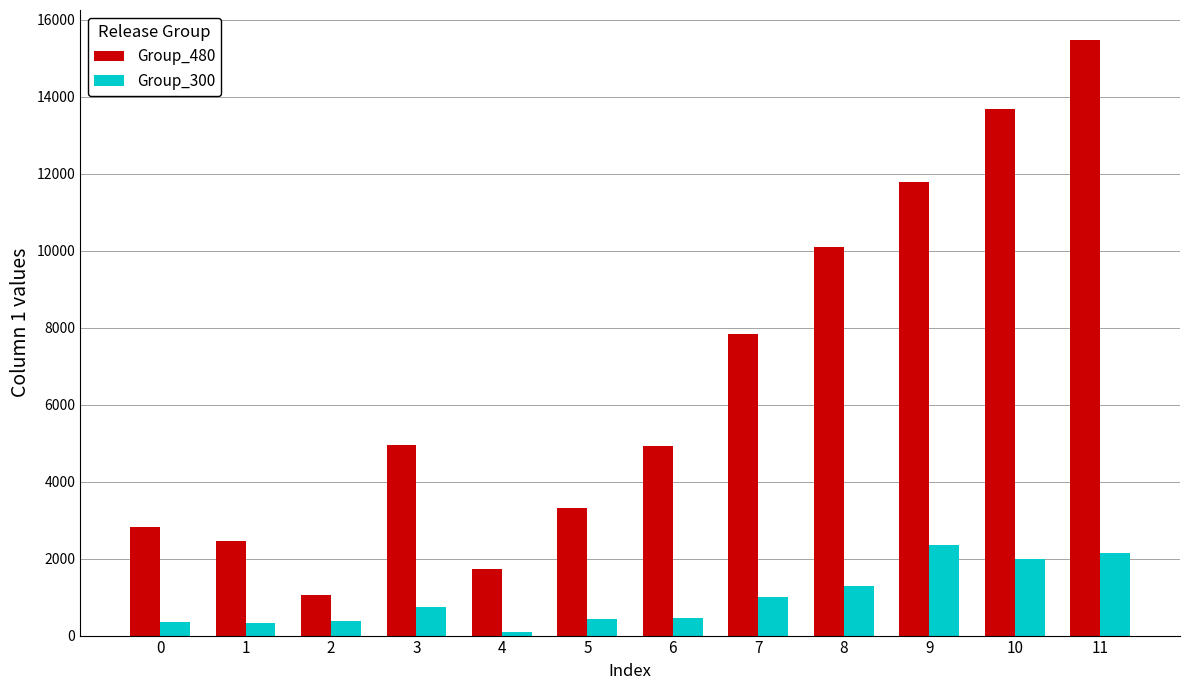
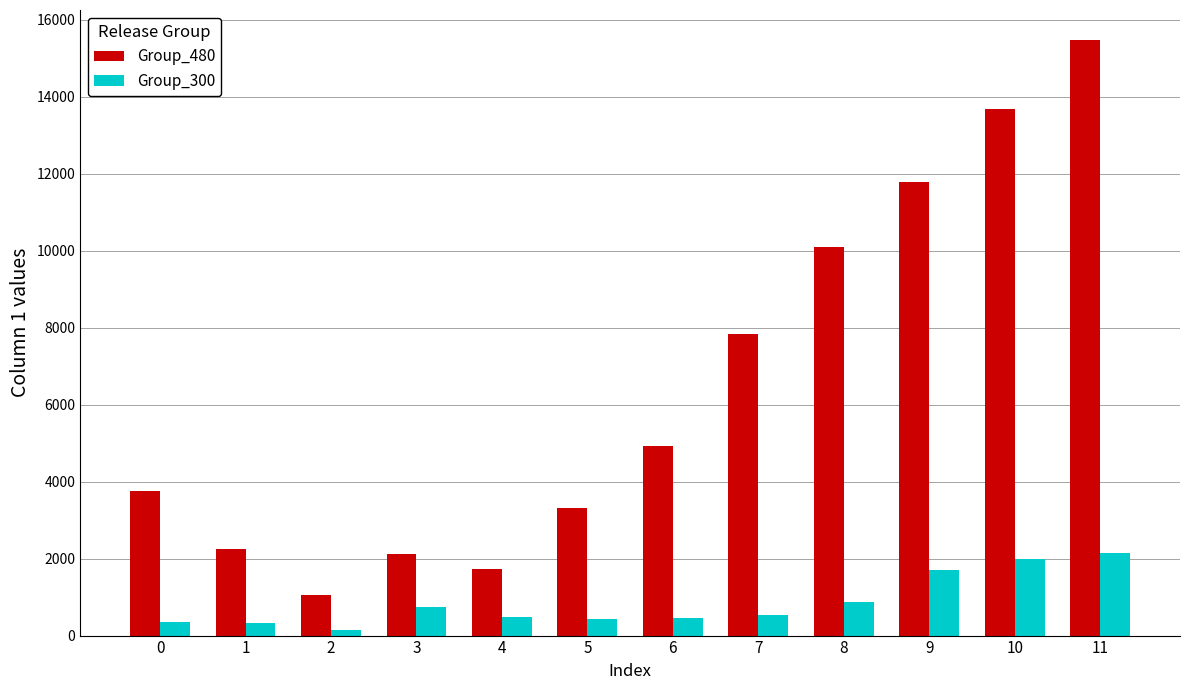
Group_480, 0: 2800 -> 3700
Group_480, 1: 2500 -> 2200
Group_300, 2: 400 -> 100
Group_480, 3: 5000 -> 2100
Group_300, 4: 100 -> 500
Group_300, 7: 1000 -> 500
Group_300, 8: 1300 -> 900
Group_300, 9: 2300 -> 1700
